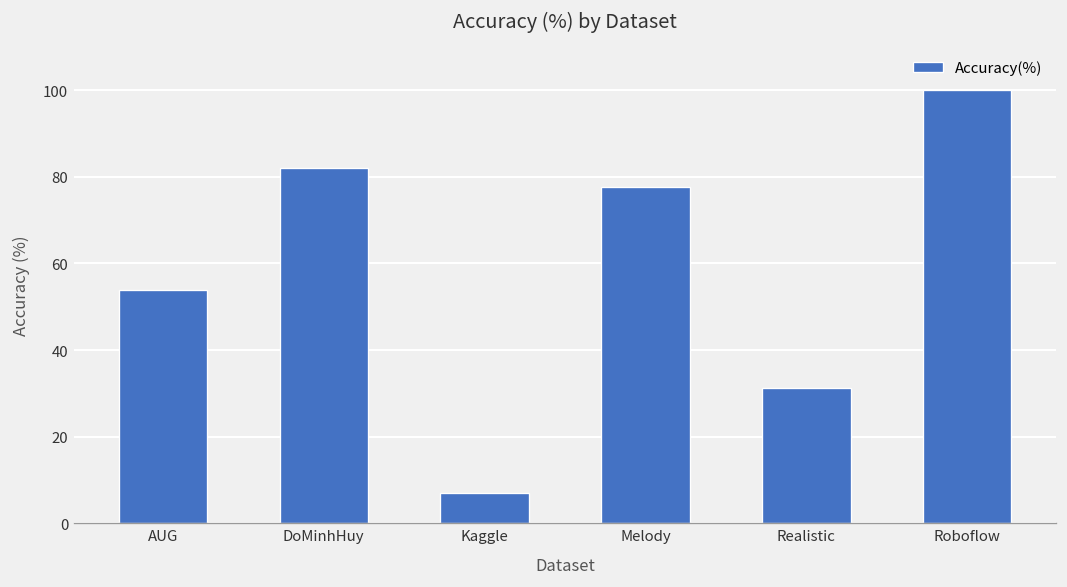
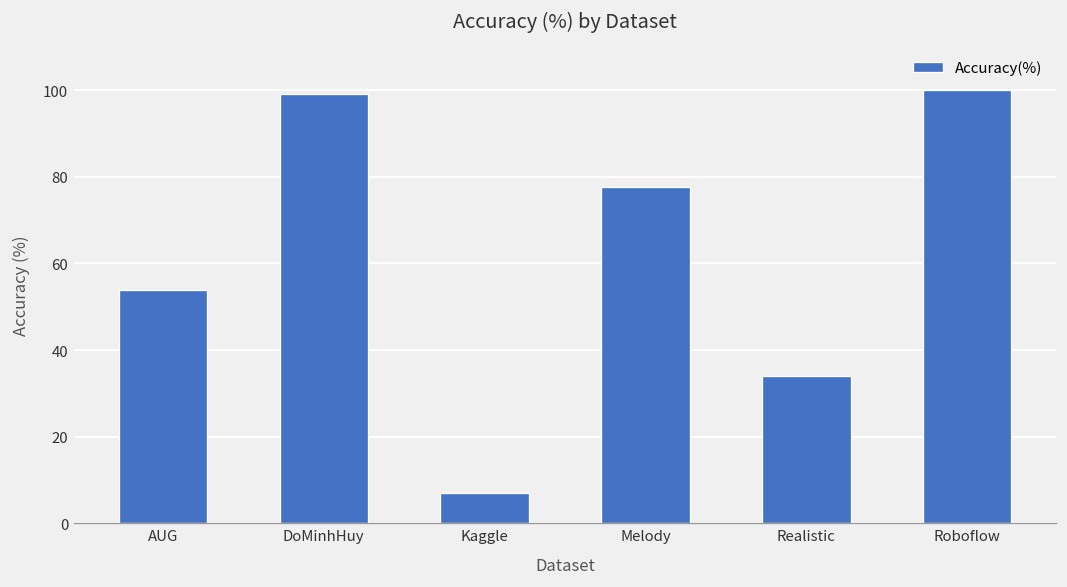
DoMinhHuy: 82 -> 99
Realistic: 31 -> 34
